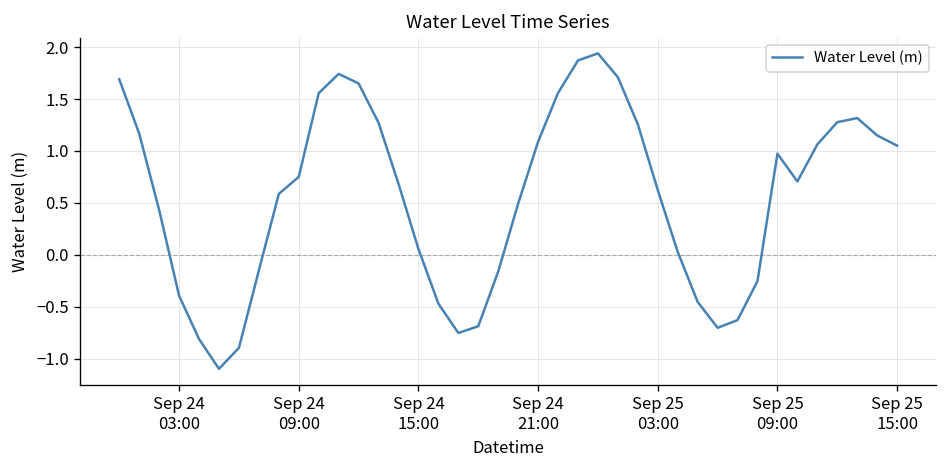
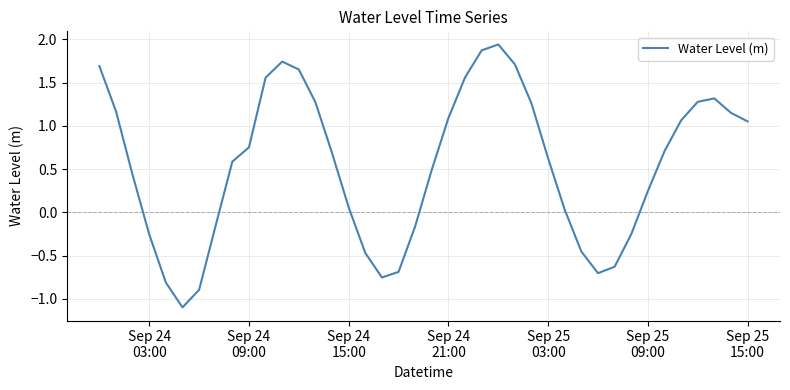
Sep 24 03:00: -0.4 -> -0.3
Sep 25 09:00: 1.0 -> 0.2
